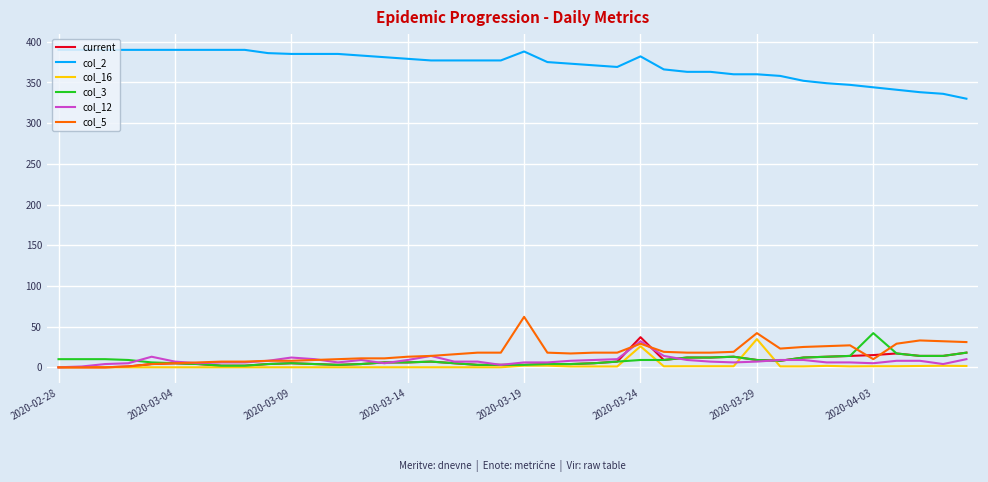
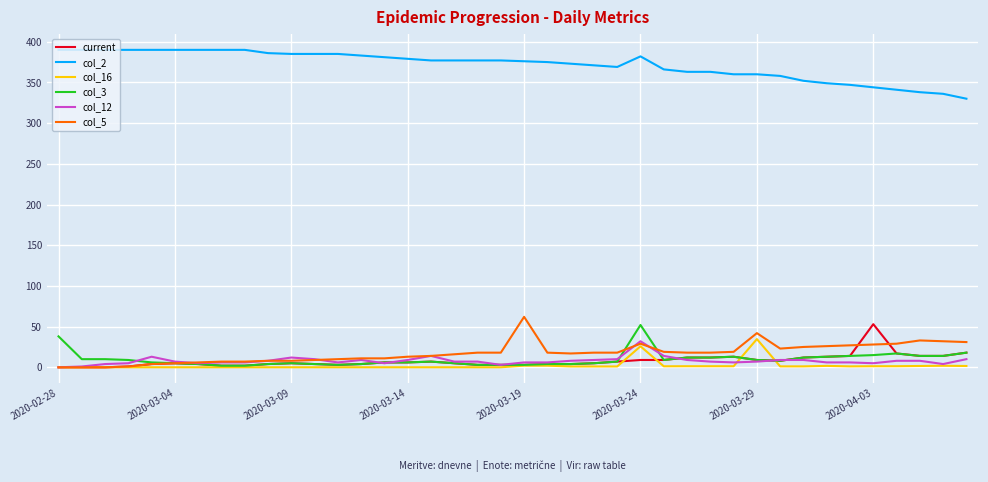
col_3, 2020-02-28: 10 -> 40
col_2, 2020-03-19: 390 -> 380
current, 2020-03-24: 40 -> 10
col_3, 2020-03-24: 10 -> 50
current, 2020-04-03: 20 -> 50
col_3, 2020-04-03: 40 -> 20
col_5, 2020-04-03: 10 -> 30
